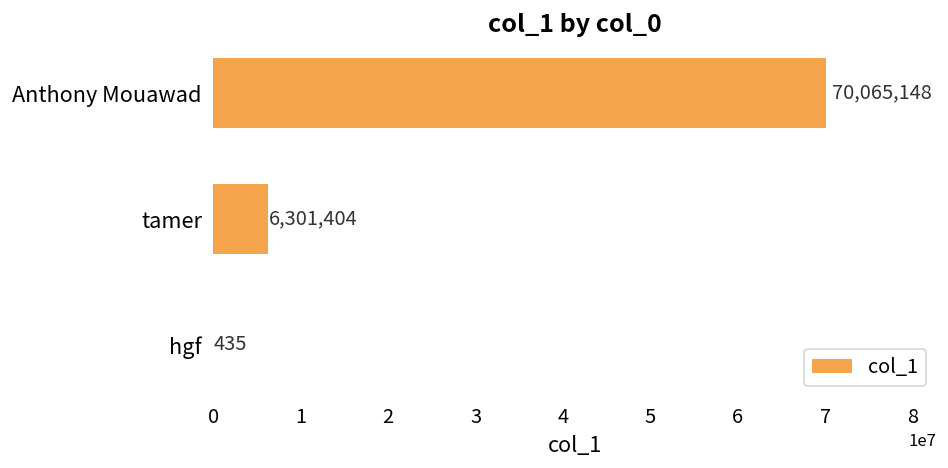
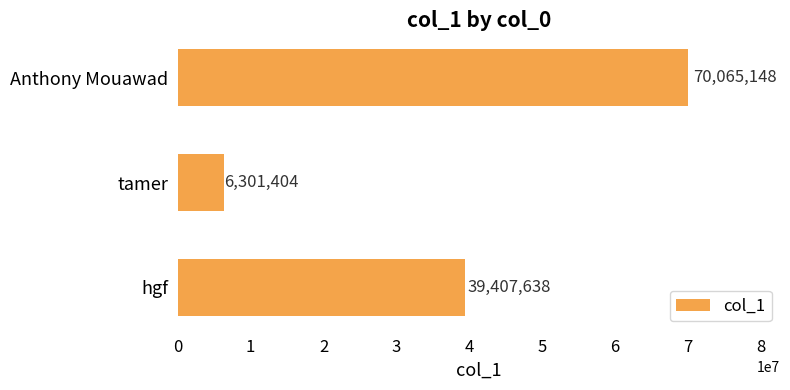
hgf: 435 -> 39,407,638
